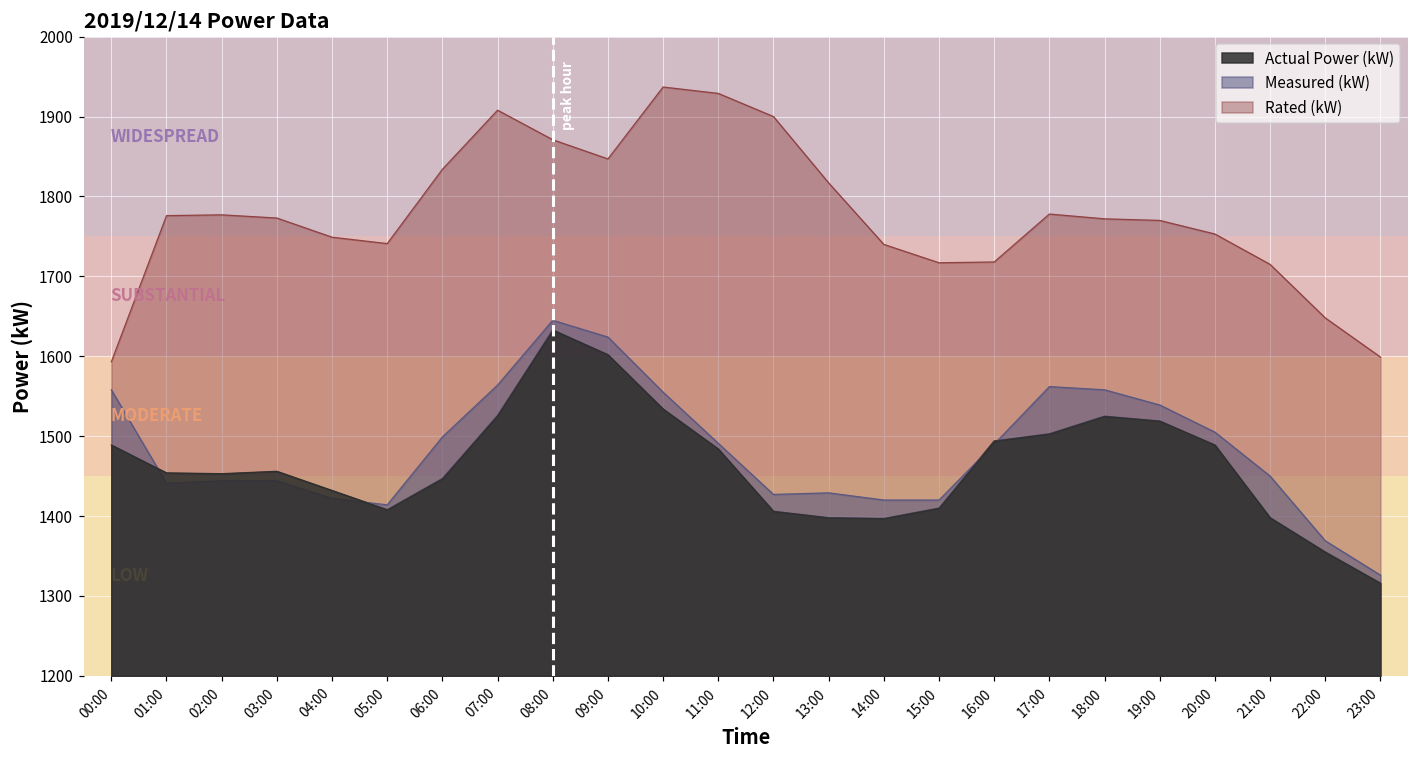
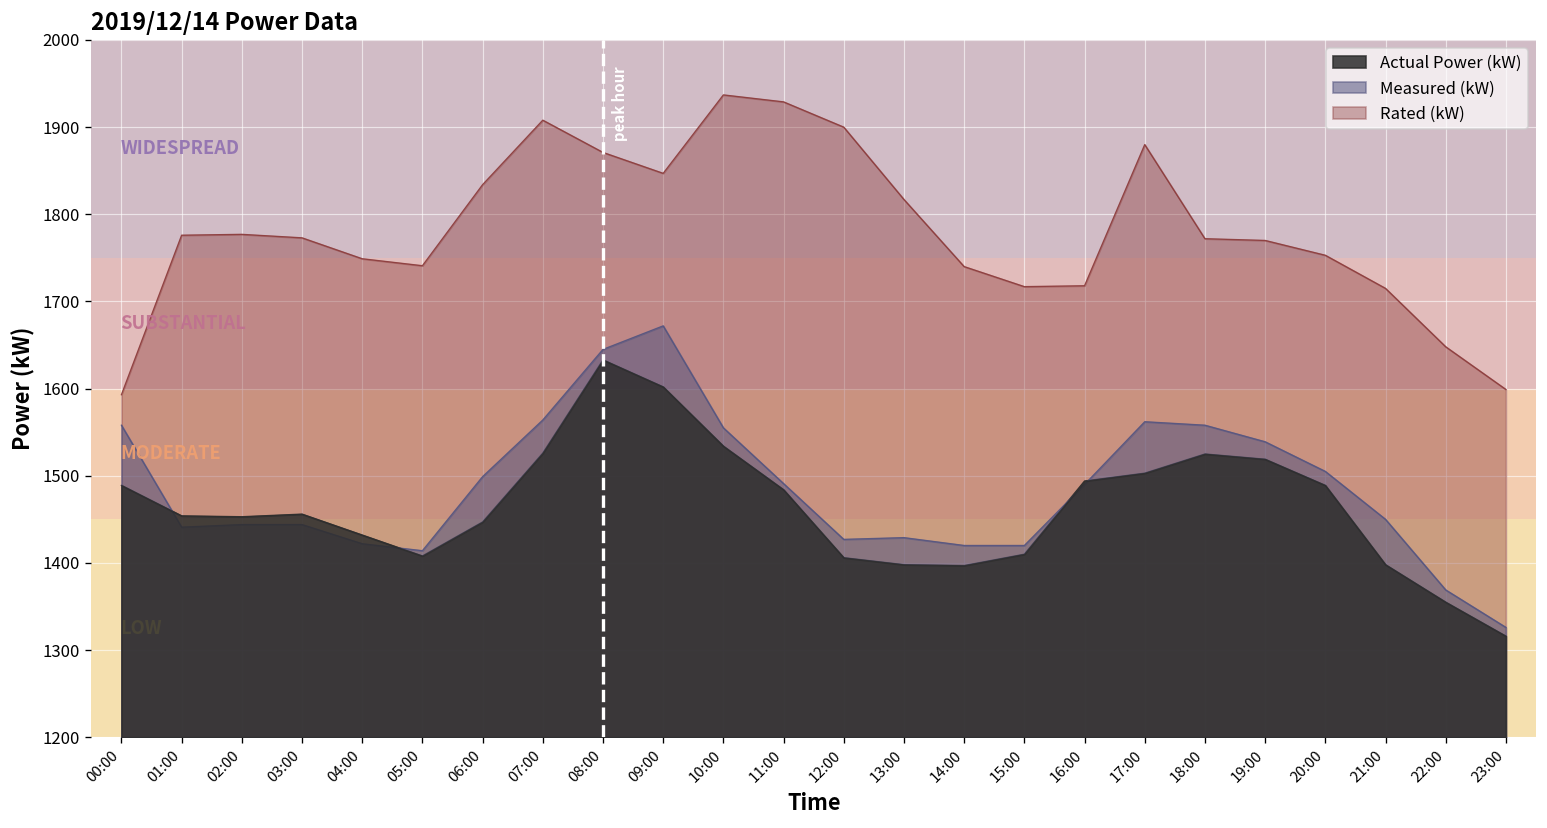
Measured (kW), 09:00: 1620 -> 1670
Rated (kW), 17:00: 1780 -> 1880
